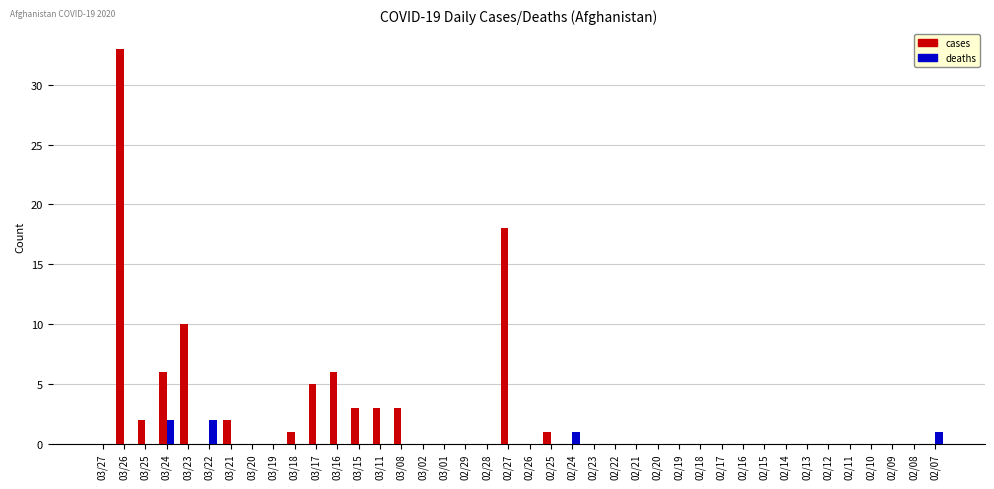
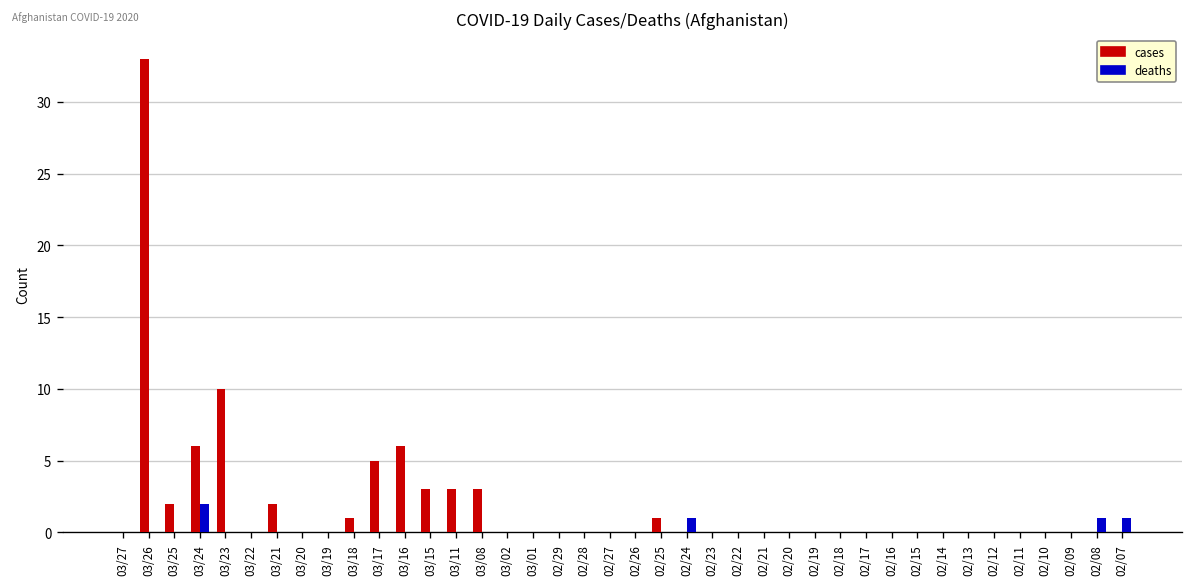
deaths, 03/22: 2 -> 0
cases, 02/27: 18 -> 0
deaths, 02/08: 0 -> 1
